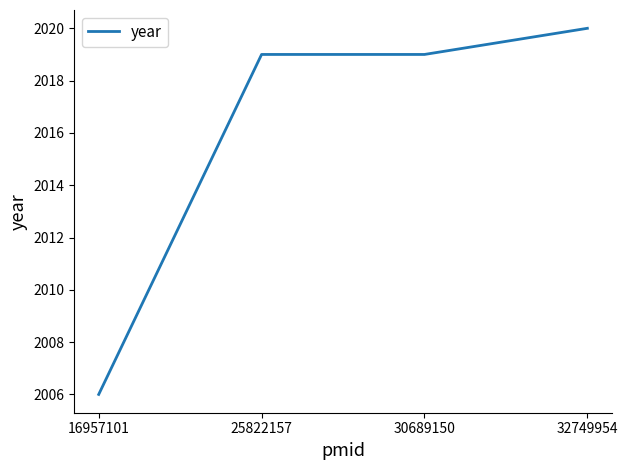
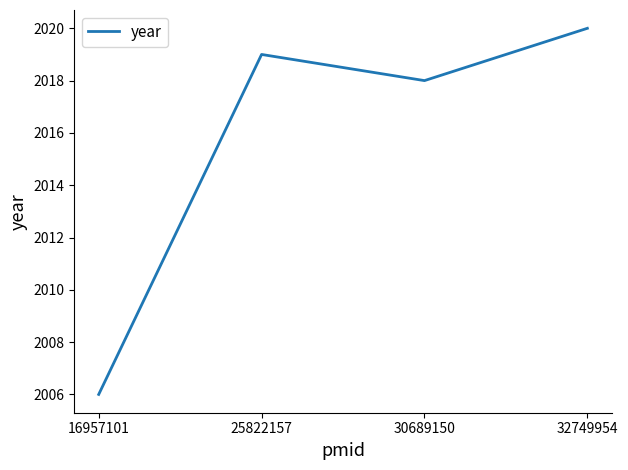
30689150: 2019 -> 2018
